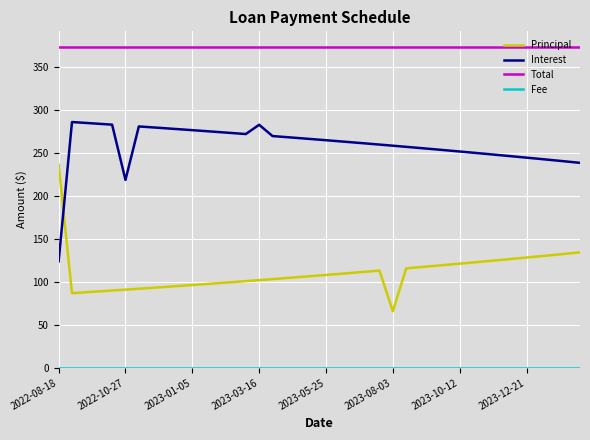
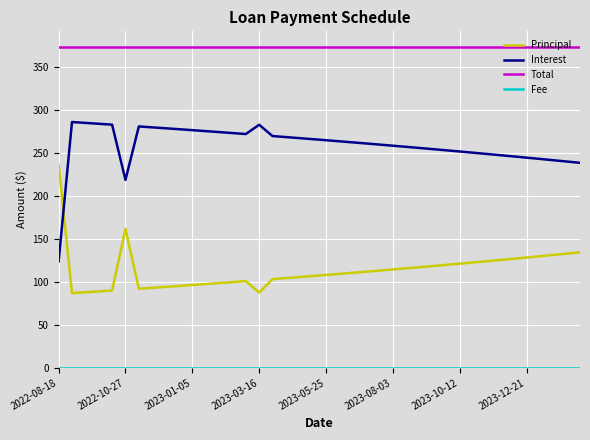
Principal, 2022-10-27: 90 -> 160
Principal, 2023-03-16: 100 -> 90
Principal, 2023-08-03: 70 -> 110
